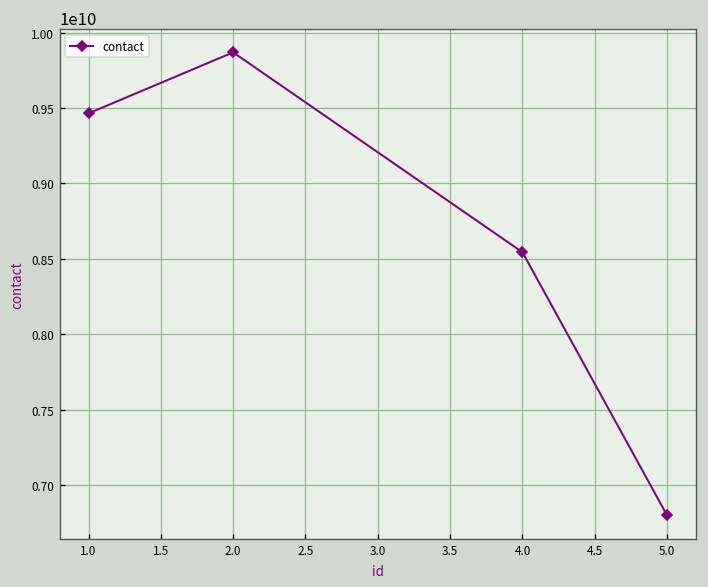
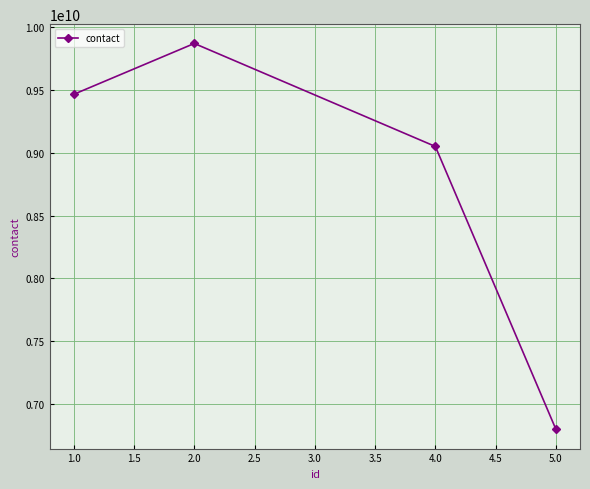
4.0: 8540000000 -> 9050000000
